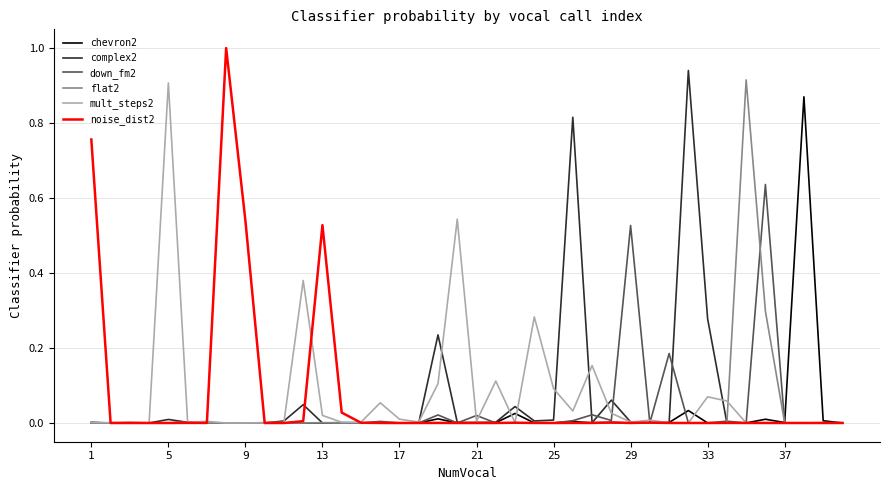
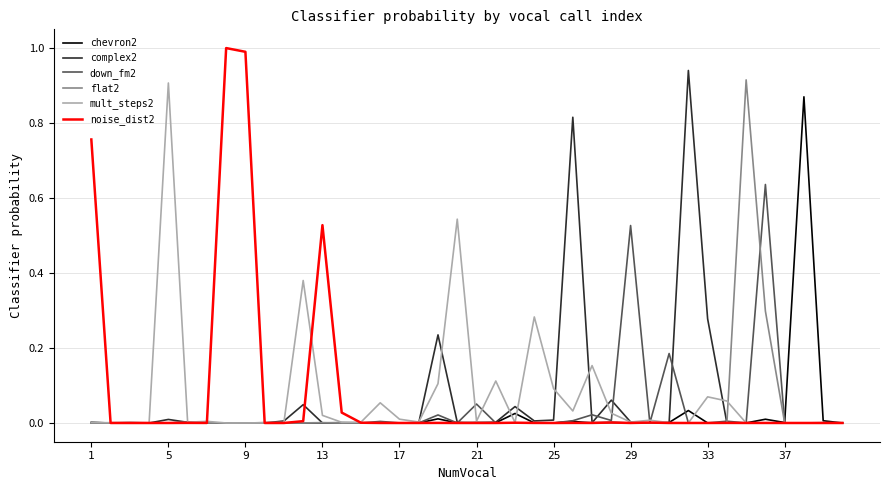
noise_dist2, 9: 0.54 -> 0.99
down_fm2, 21: 0.02 -> 0.05
